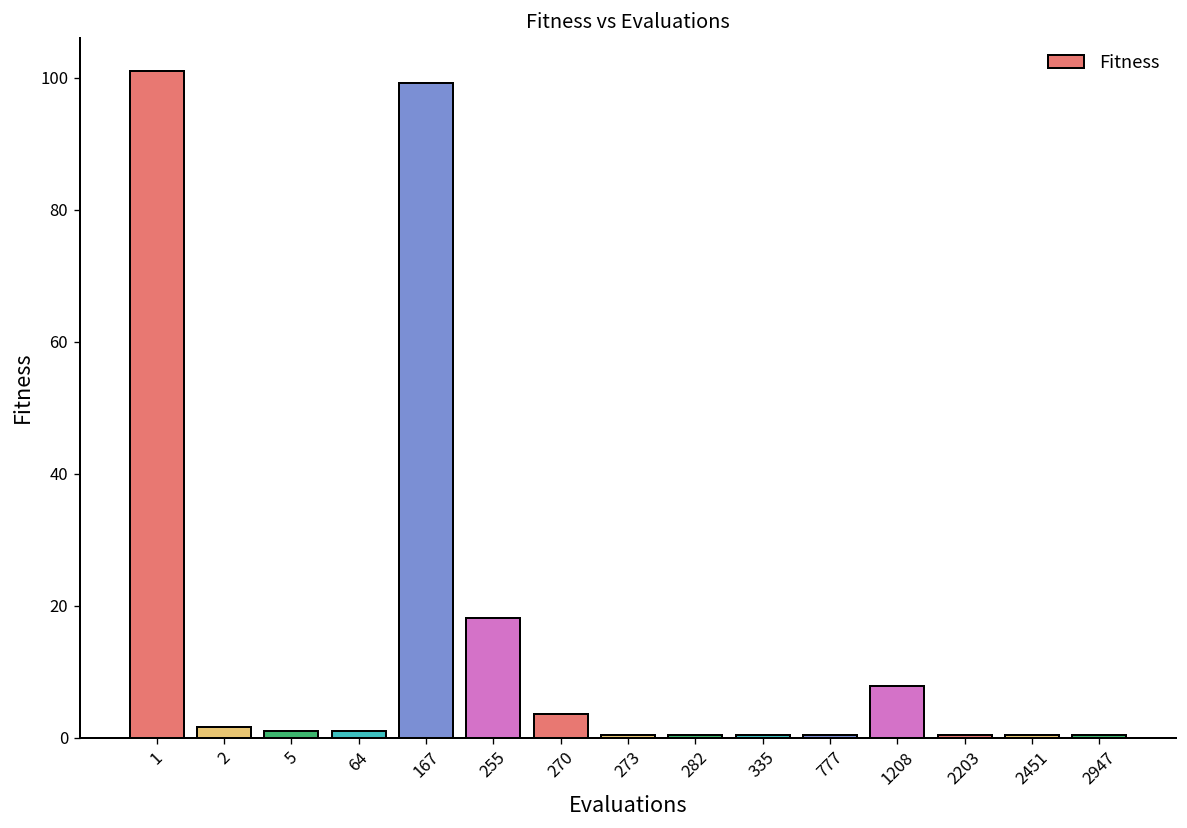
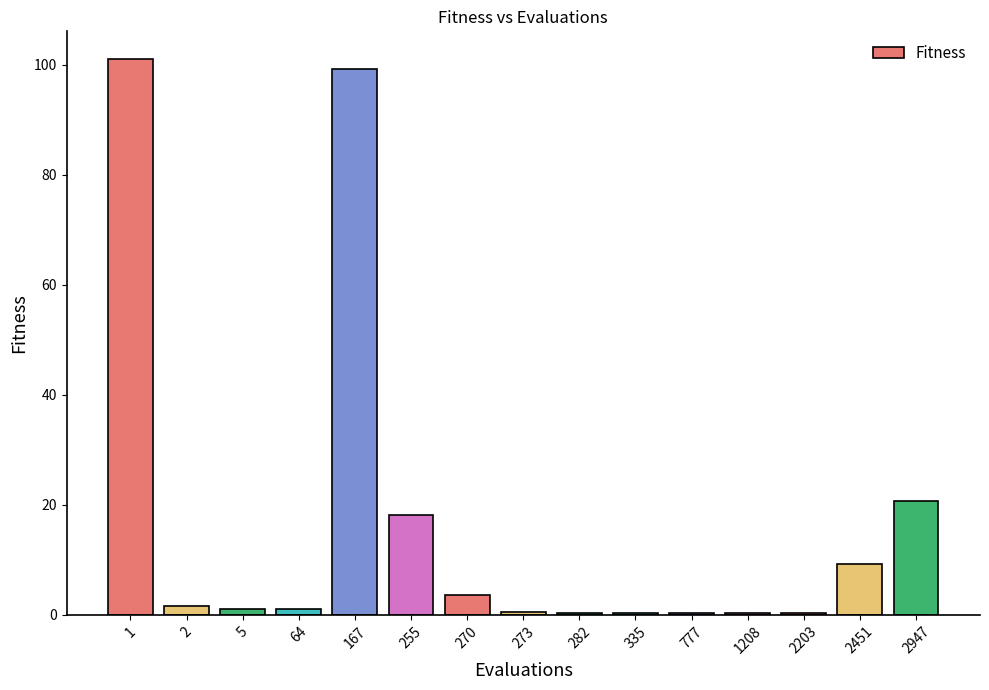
1208: 8 -> 0
2451: 0 -> 9
2947: 0 -> 21
